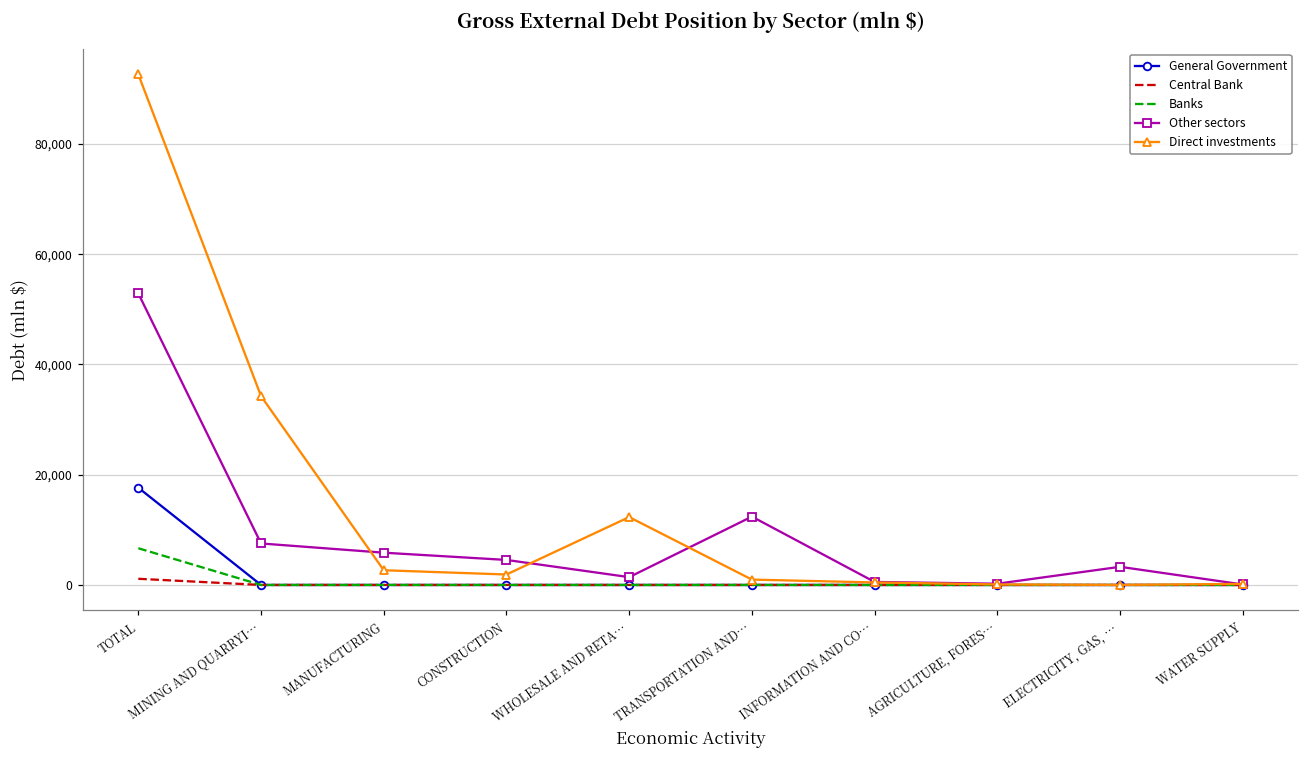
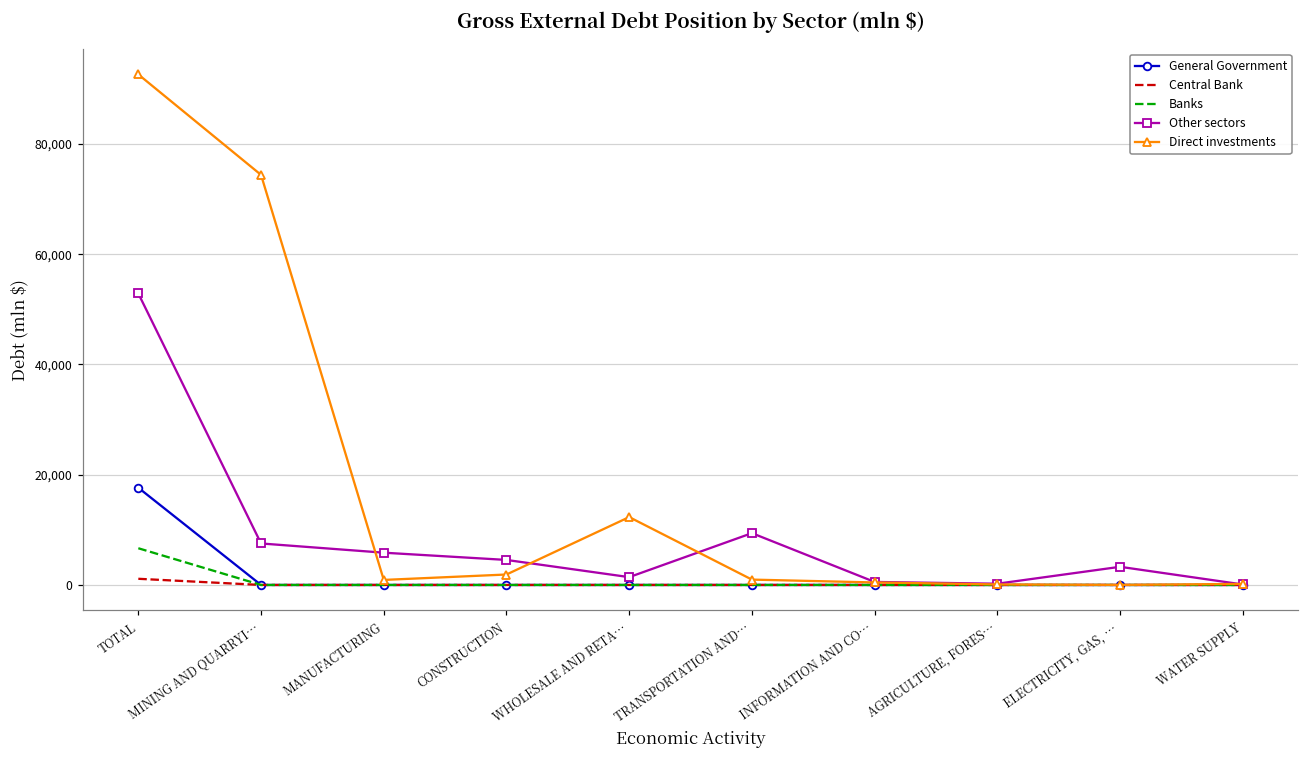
Direct investments, MINING AND QUARRYI…: 34,000 -> 74,000
Direct investments, MANUFACTURING: 3,000 -> 1,000
Other sectors, TRANSPORTATION AND…: 12,000 -> 9,000
